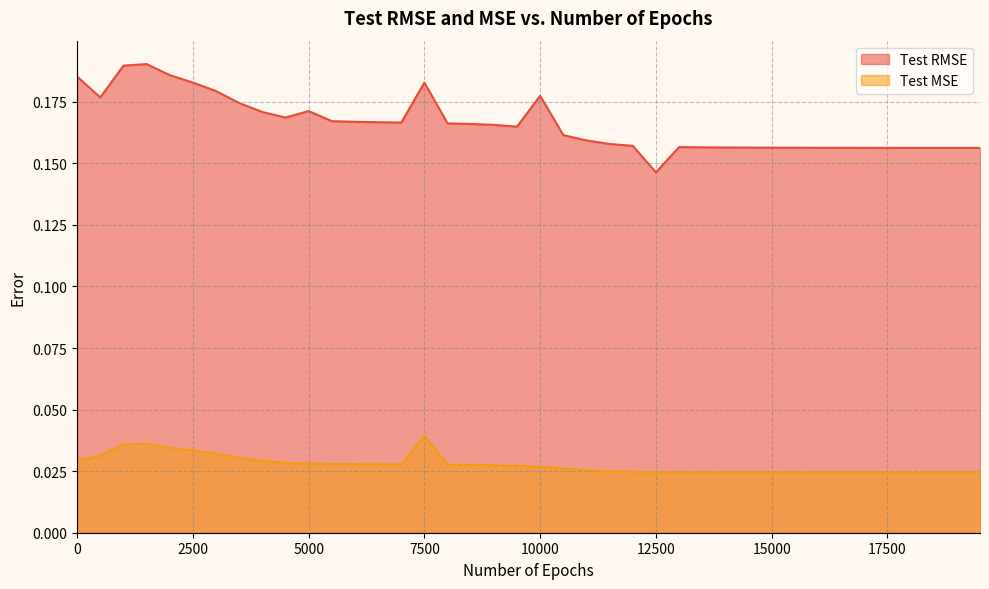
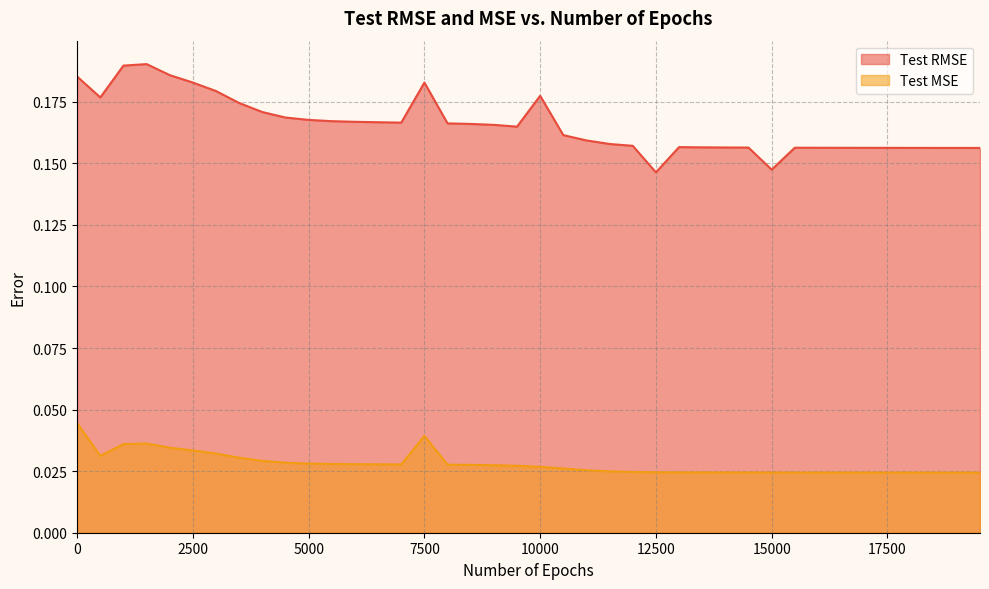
Test MSE, 0: 0.029 -> 0.044
Test RMSE, 5000: 0.171 -> 0.168
Test RMSE, 15000: 0.156 -> 0.147
